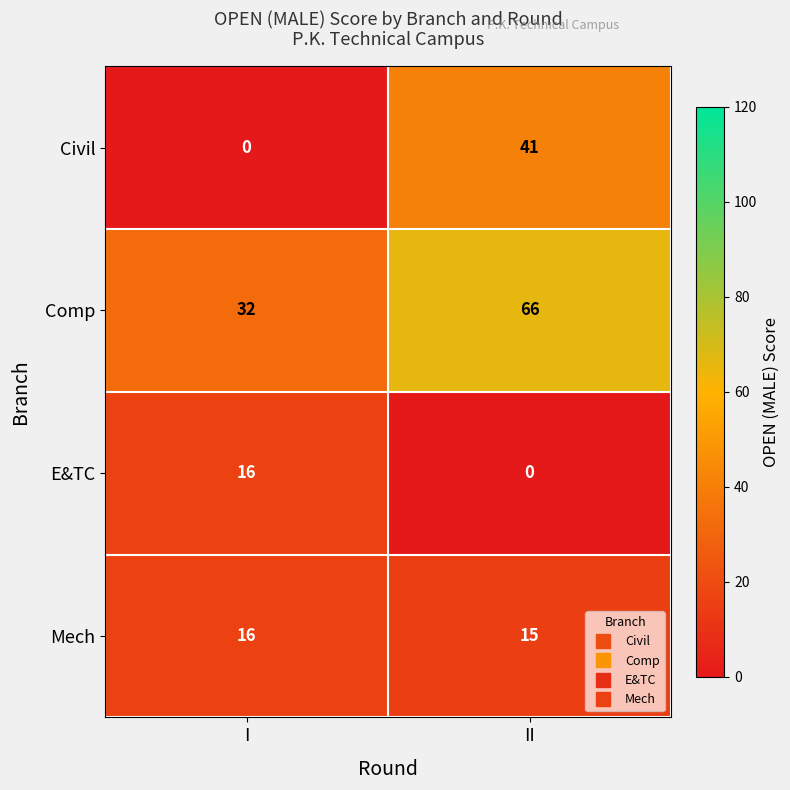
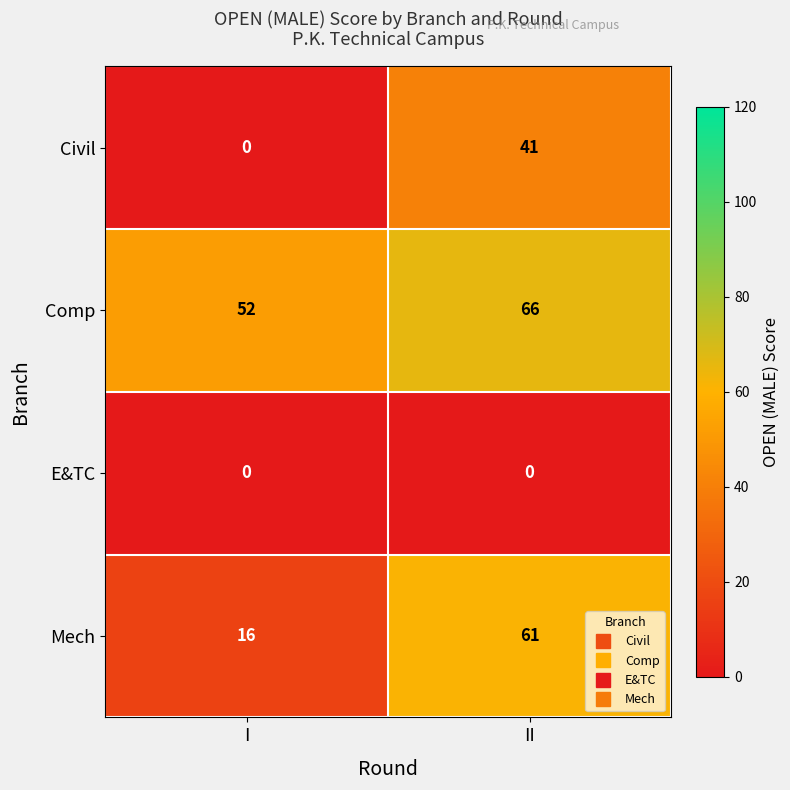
Comp, I: 32 -> 52
E&TC, I: 16 -> 0
Mech, II: 15 -> 61
